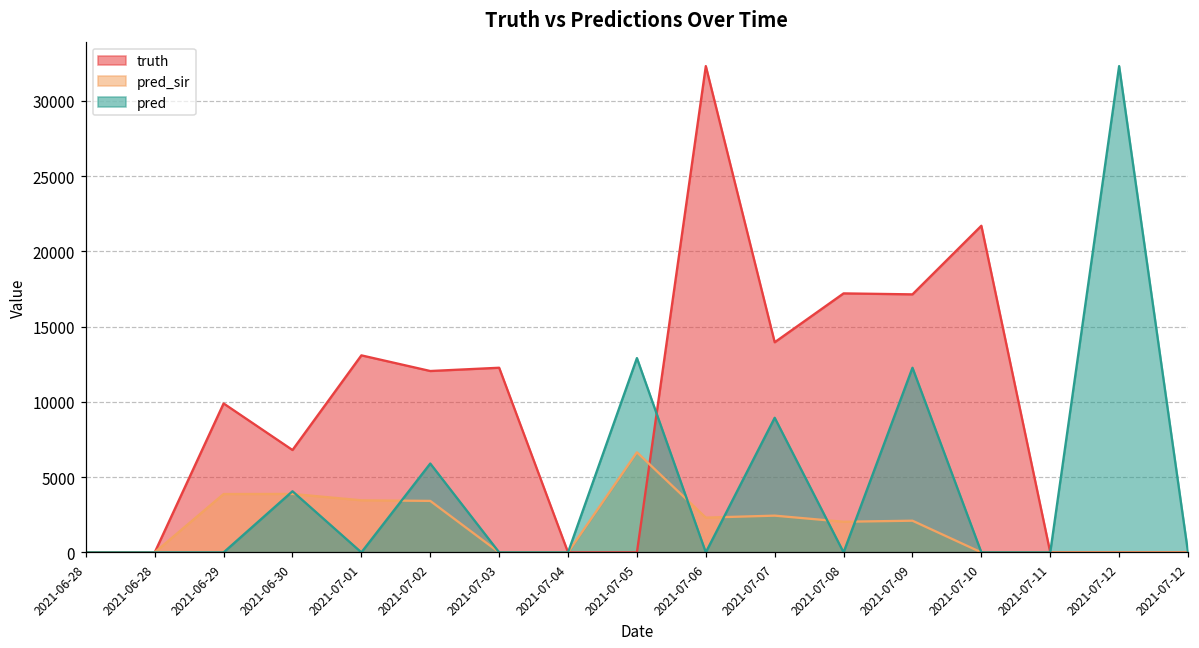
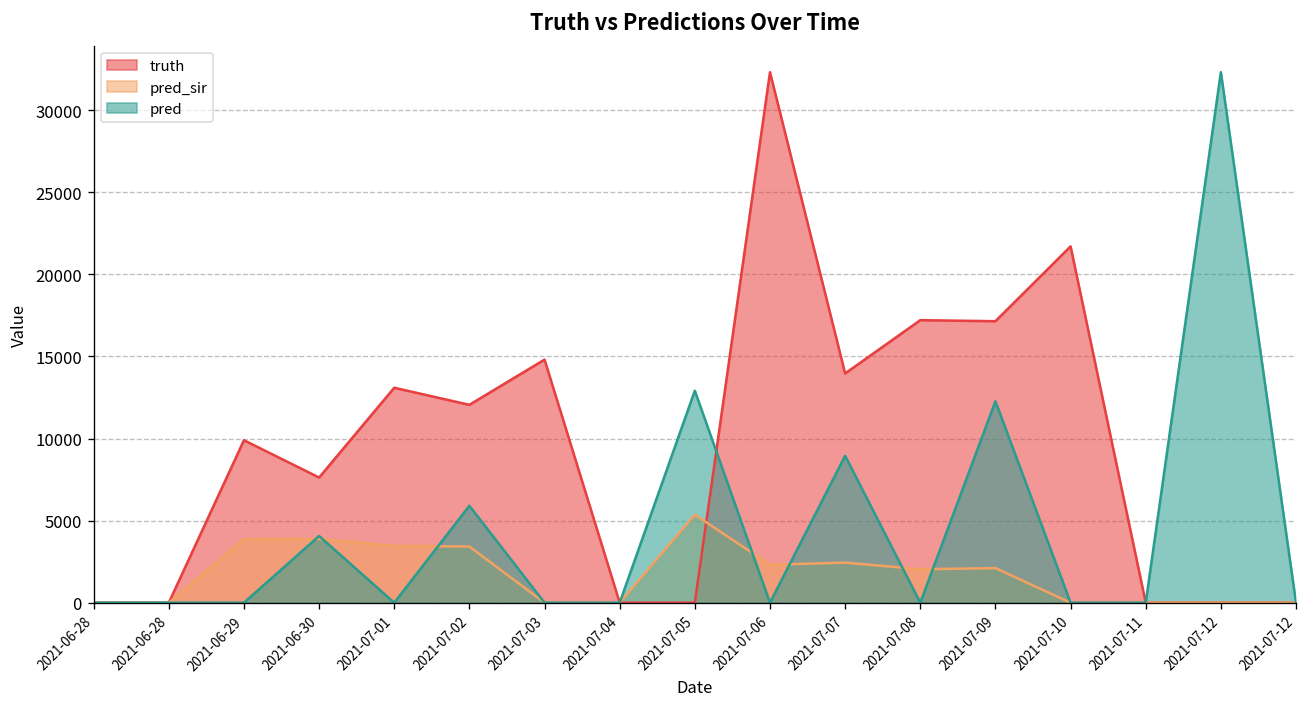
truth, 2021-06-30: 6800 -> 7600
truth, 2021-07-03: 12300 -> 14800
pred_sir, 2021-07-05: 6700 -> 5400
